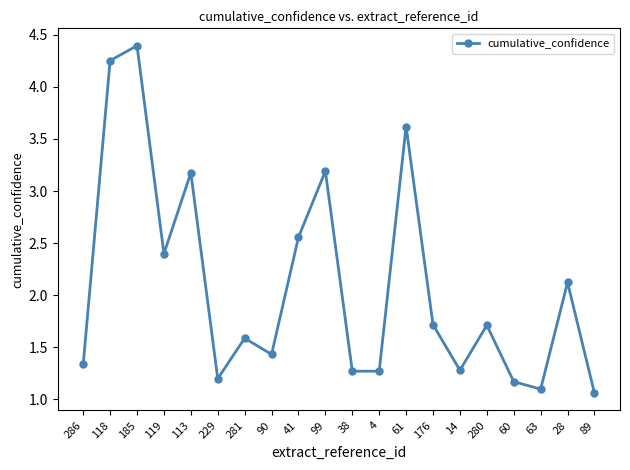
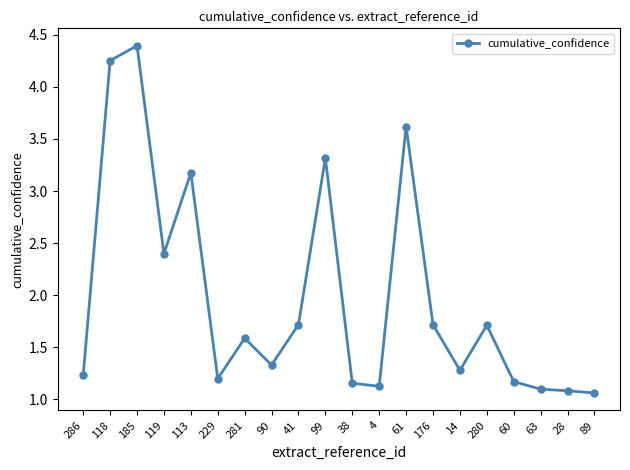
286: 1.33 -> 1.23
90: 1.43 -> 1.33
41: 2.56 -> 1.72
99: 3.19 -> 3.32
38: 1.27 -> 1.15
4: 1.27 -> 1.13
28: 2.12 -> 1.08
